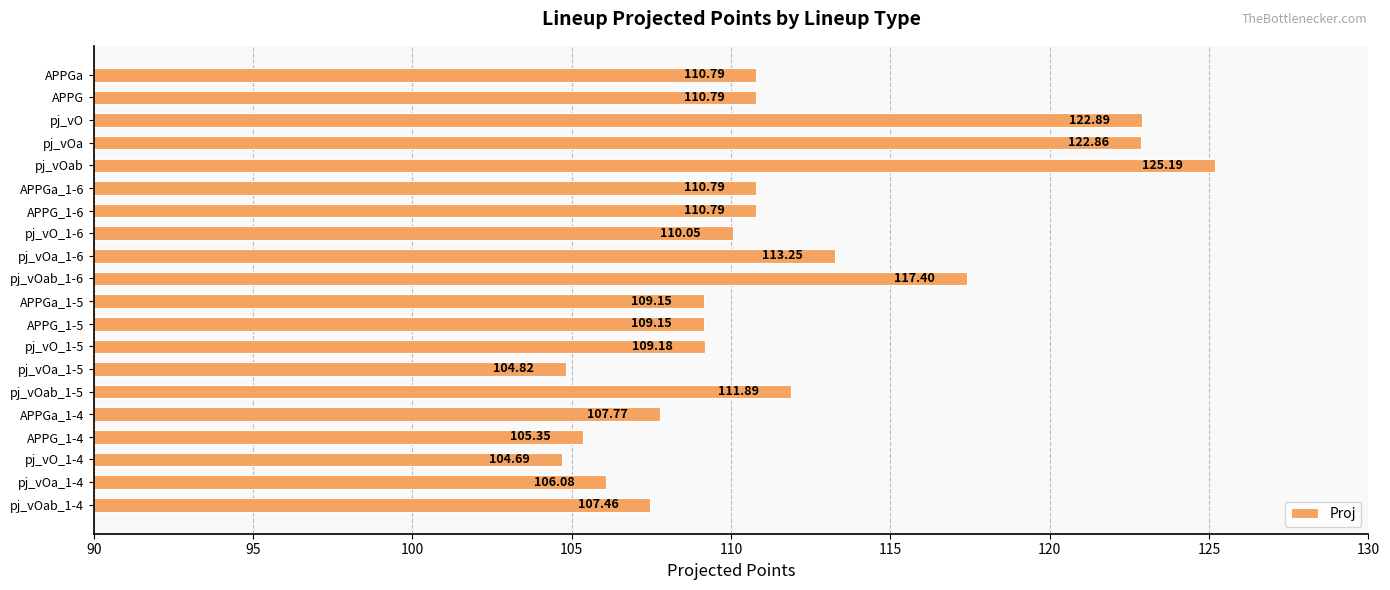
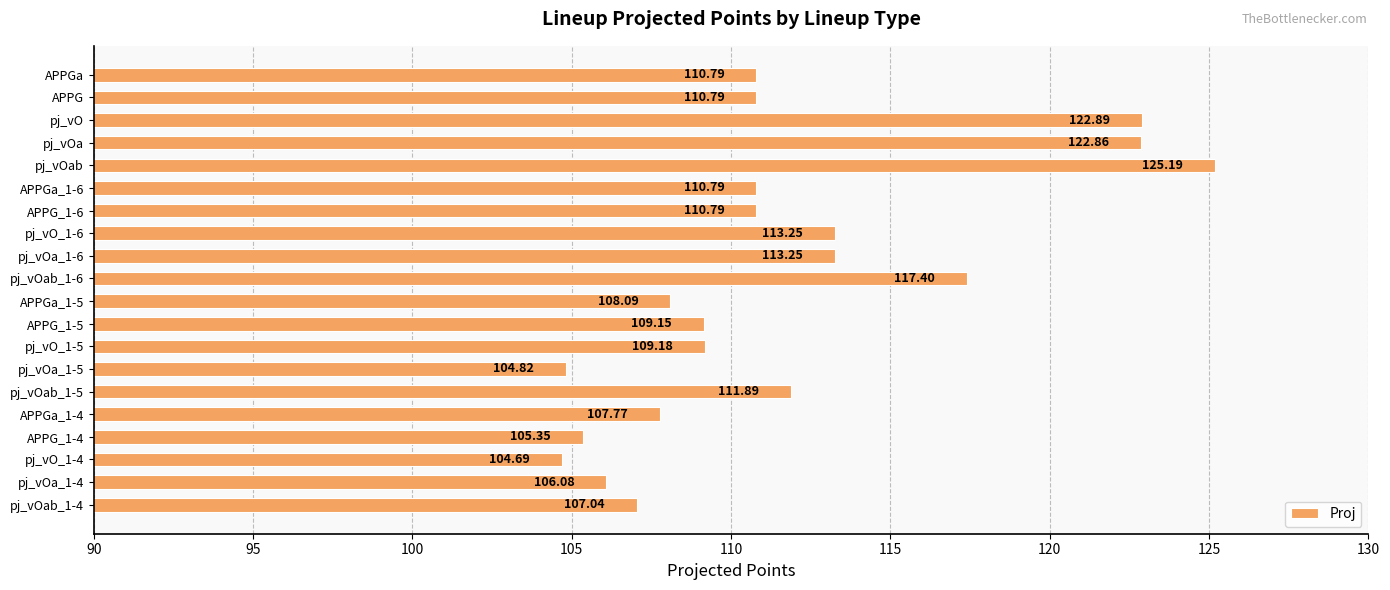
pj_vO_1-6: 110.05 -> 113.25
APPGa_1-5: 109.15 -> 108.09
pj_vOab_1-4: 107.46 -> 107.04
